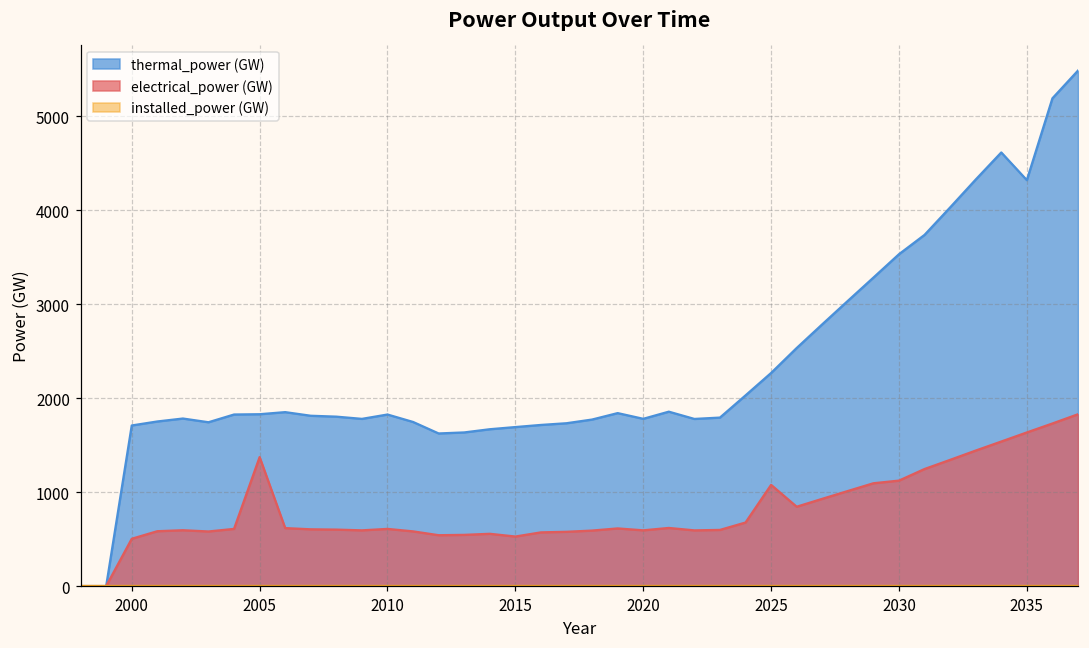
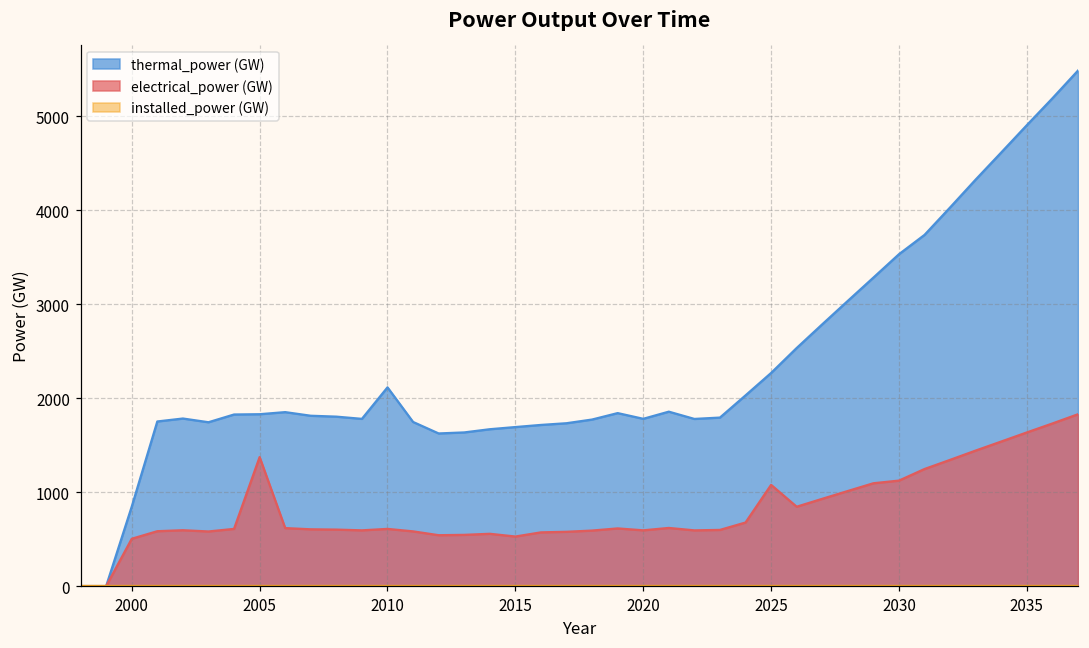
thermal_power (GW), 2000: 1700 -> 800
thermal_power (GW), 2010: 1800 -> 2100
thermal_power (GW), 2035: 4300 -> 4900
